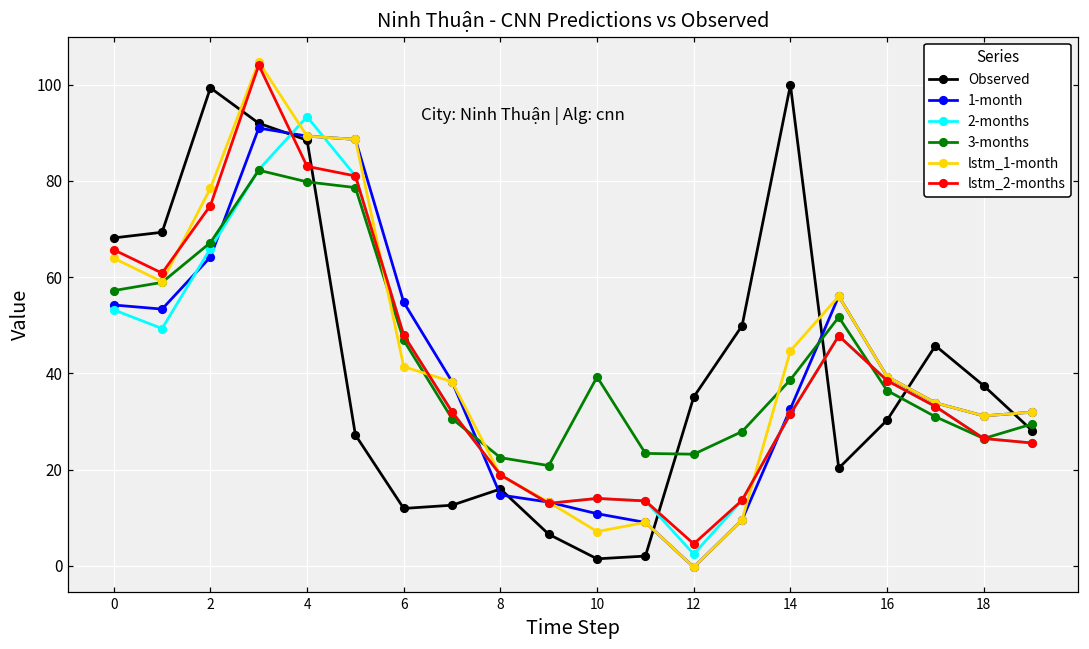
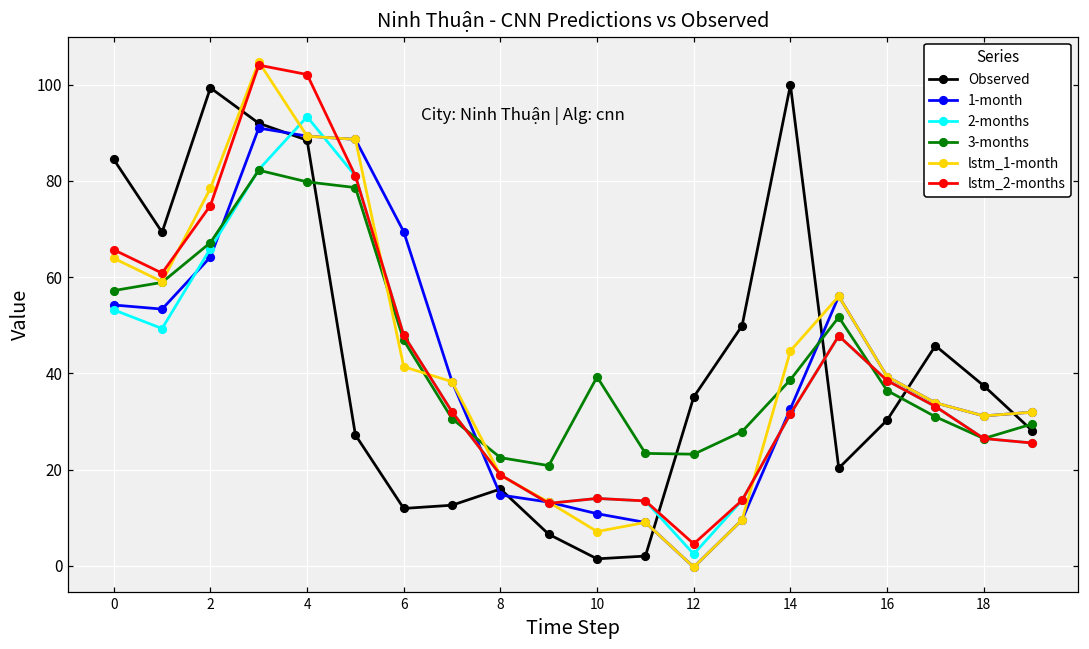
Observed, 0: 68 -> 84
lstm_2-months, 4: 83 -> 102
1-month, 6: 55 -> 69
